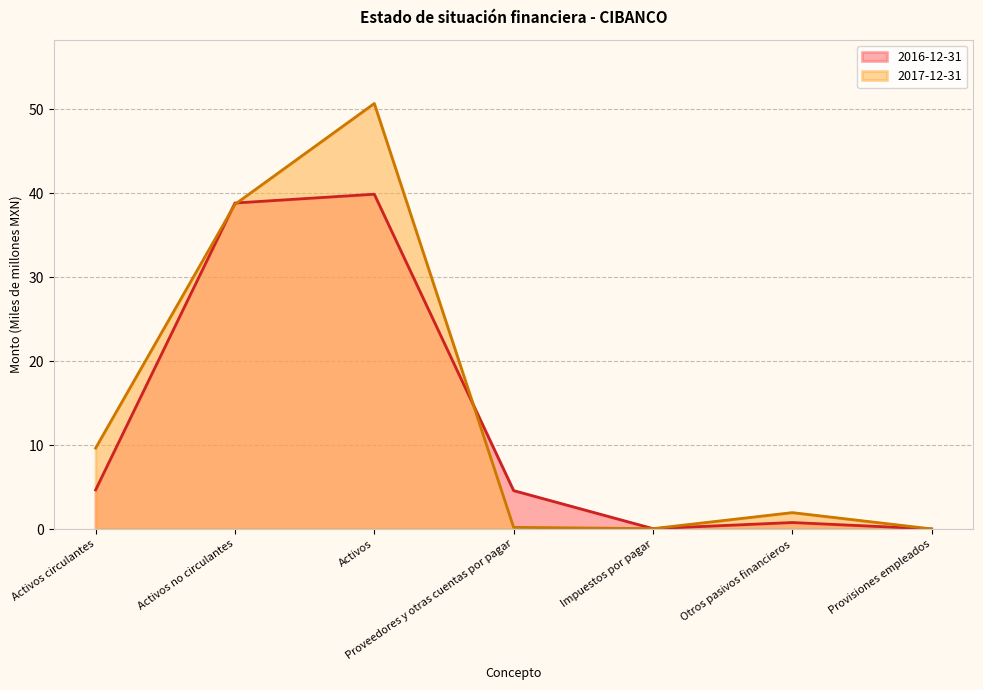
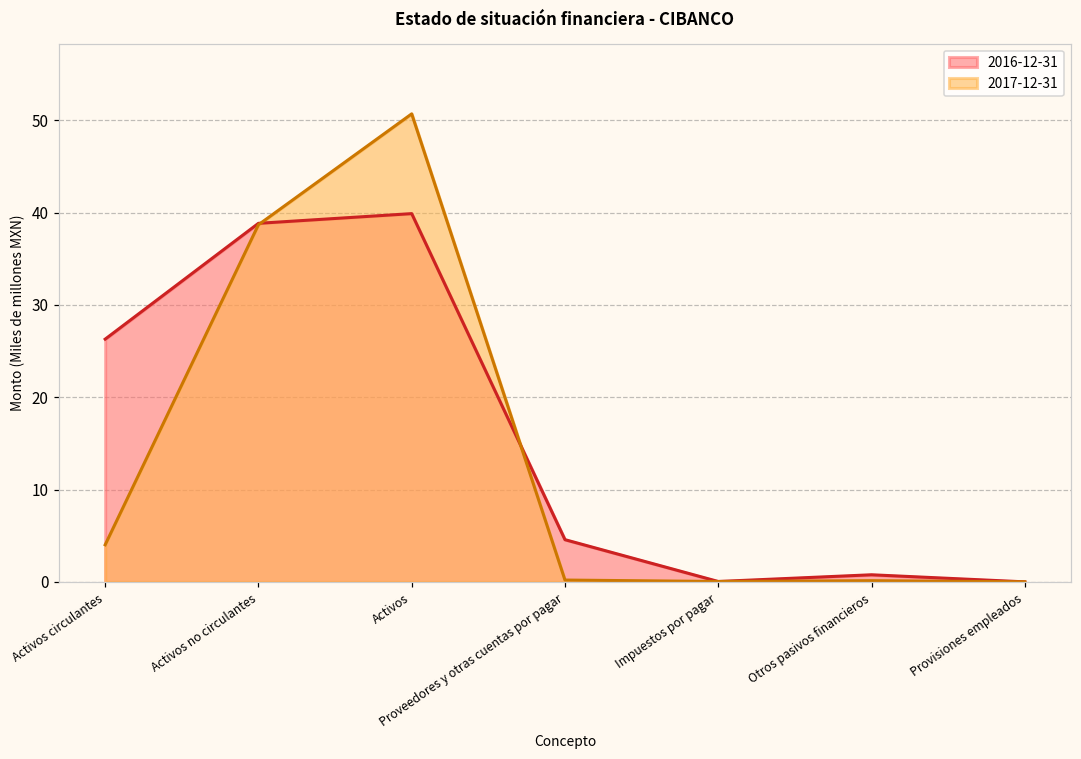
2016-12-31, Activos circulantes: 5 -> 26
2017-12-31, Activos circulantes: 10 -> 4
2017-12-31, Otros pasivos financieros: 2 -> 0
